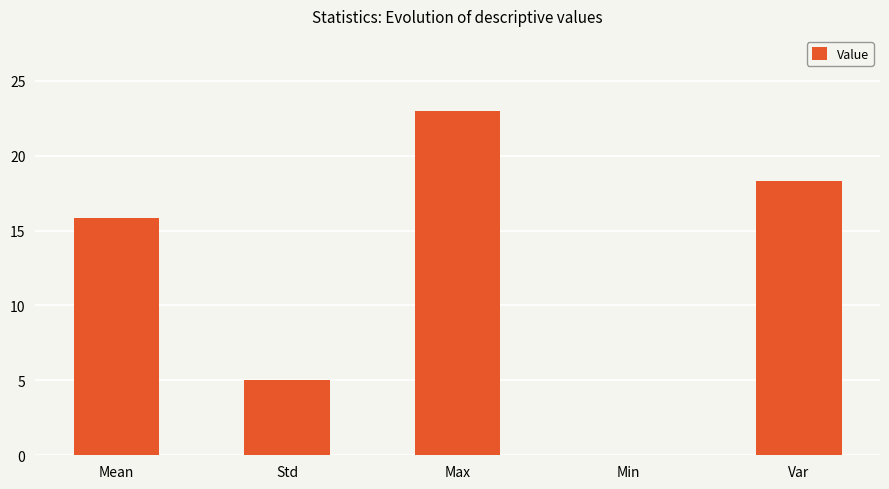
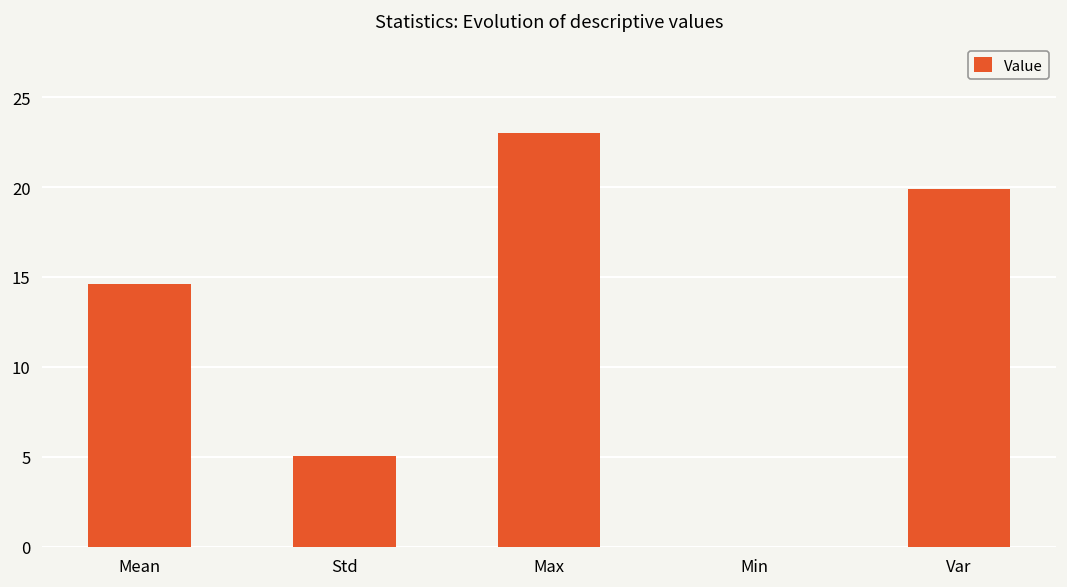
Mean: 15.8 -> 14.6
Var: 18.3 -> 19.9
